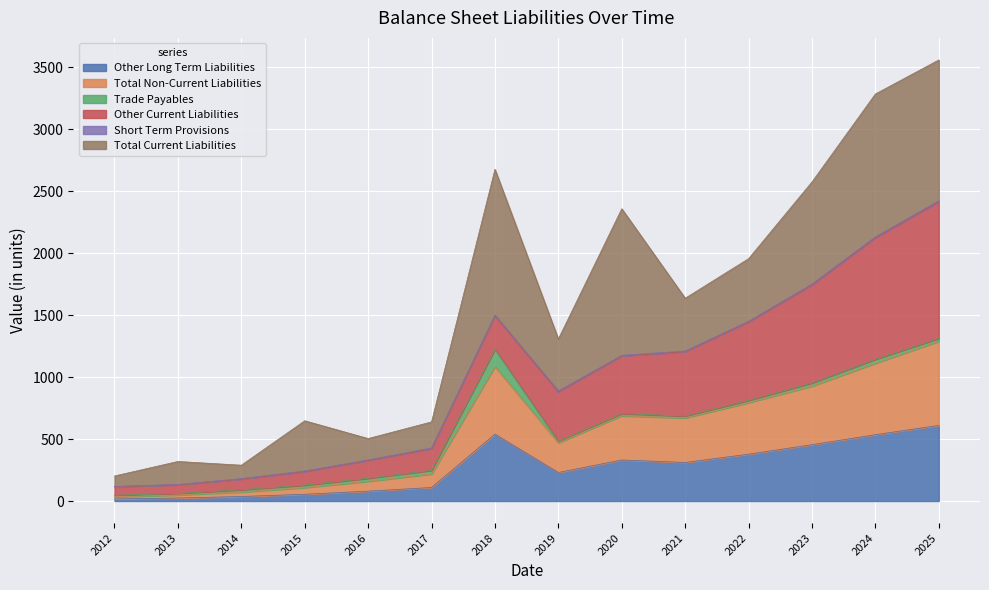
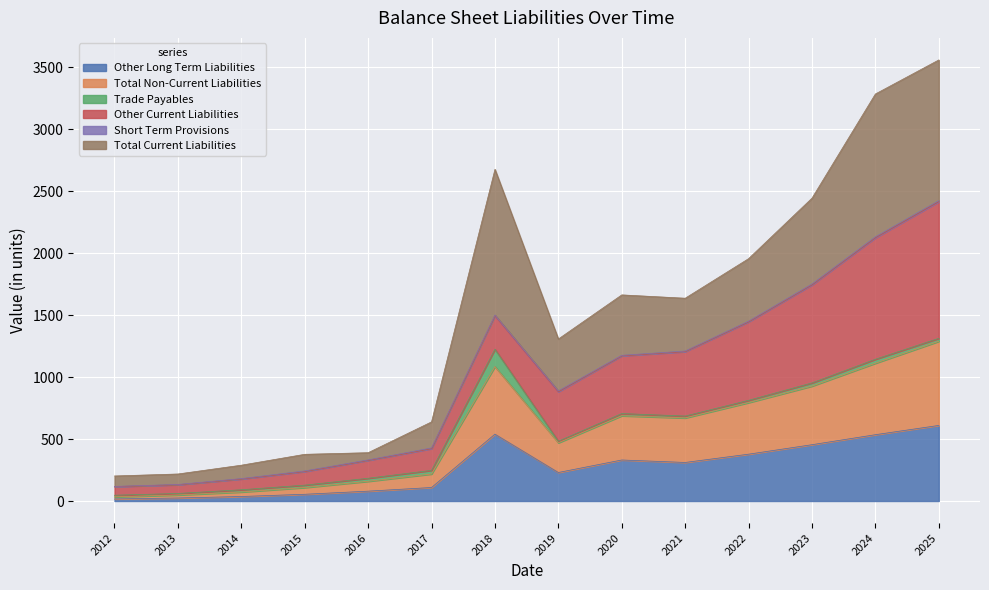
Total Current Liabilities, 2013: 190 -> 80
Total Current Liabilities, 2015: 400 -> 130
Total Current Liabilities, 2016: 170 -> 60
Total Current Liabilities, 2020: 1180 -> 490
Total Current Liabilities, 2023: 820 -> 690
